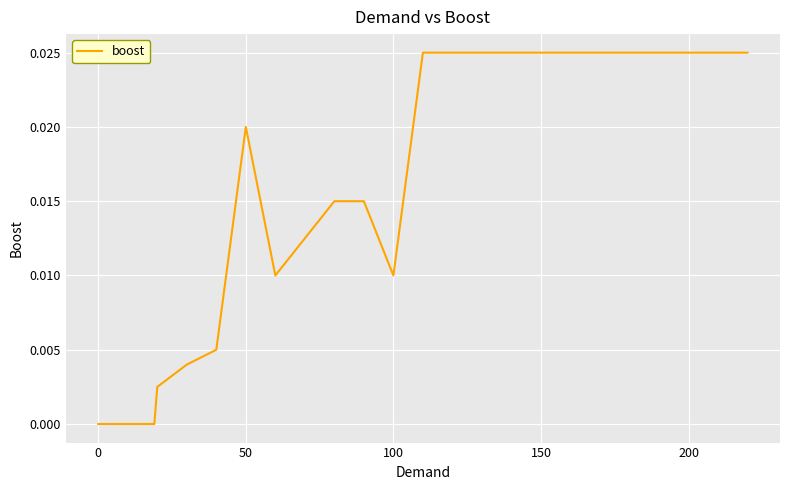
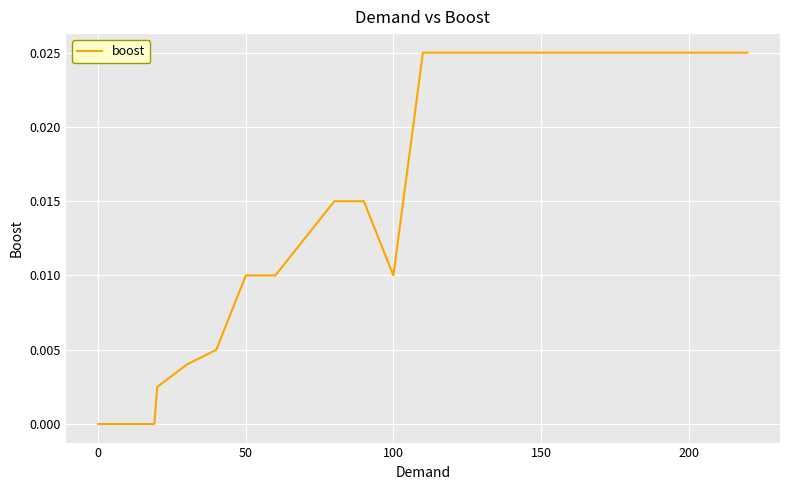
50: 0.02 -> 0.01
